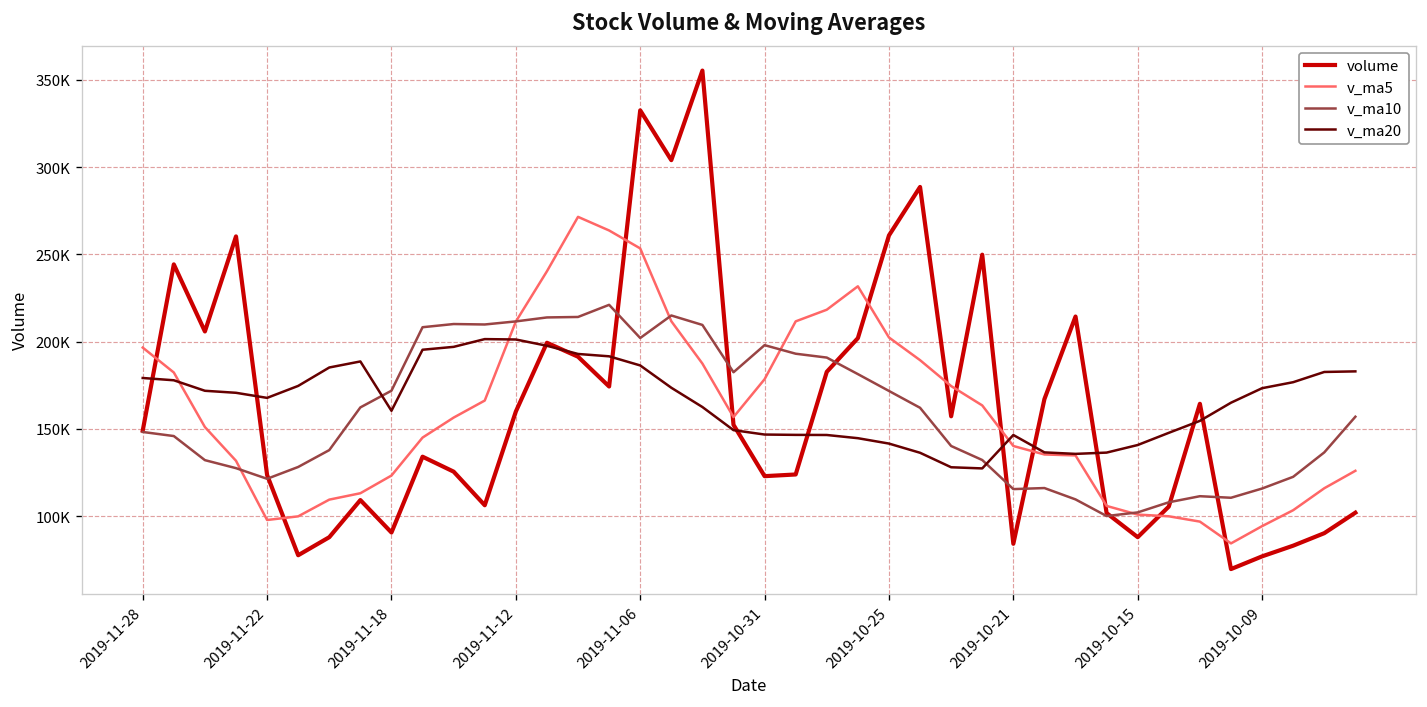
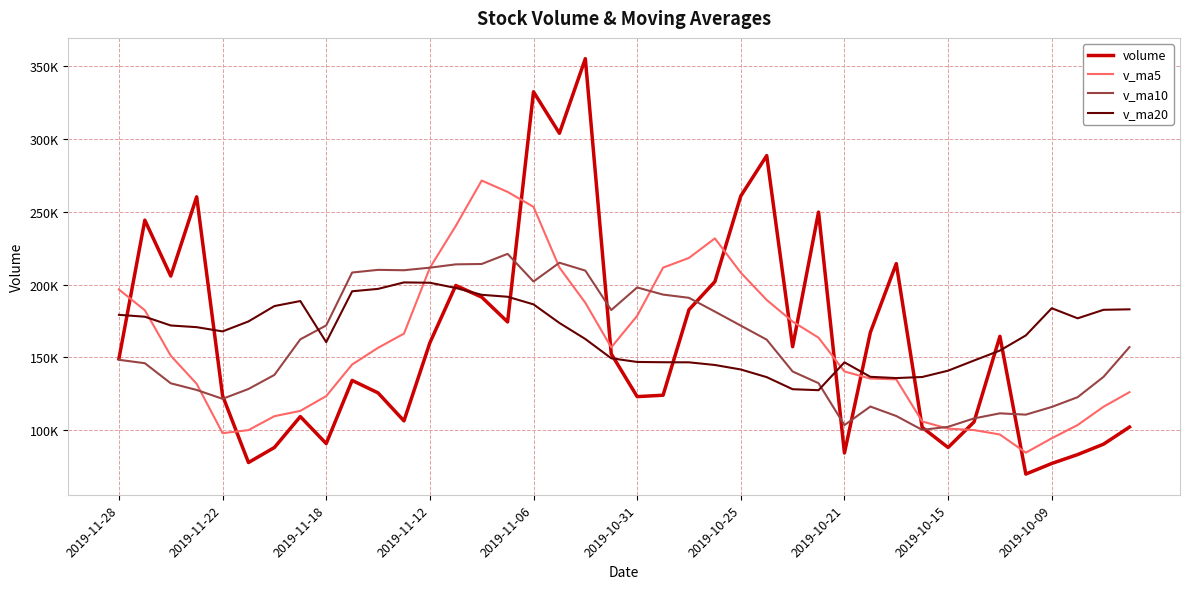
v_ma5, 2019-10-25: 202000 -> 208000
v_ma10, 2019-10-21: 115000 -> 103000
v_ma20, 2019-10-09: 173000 -> 184000
